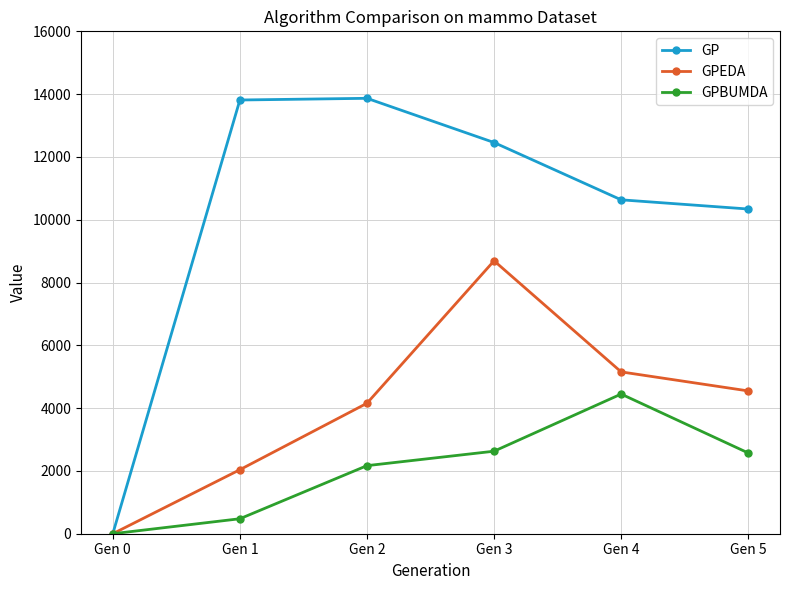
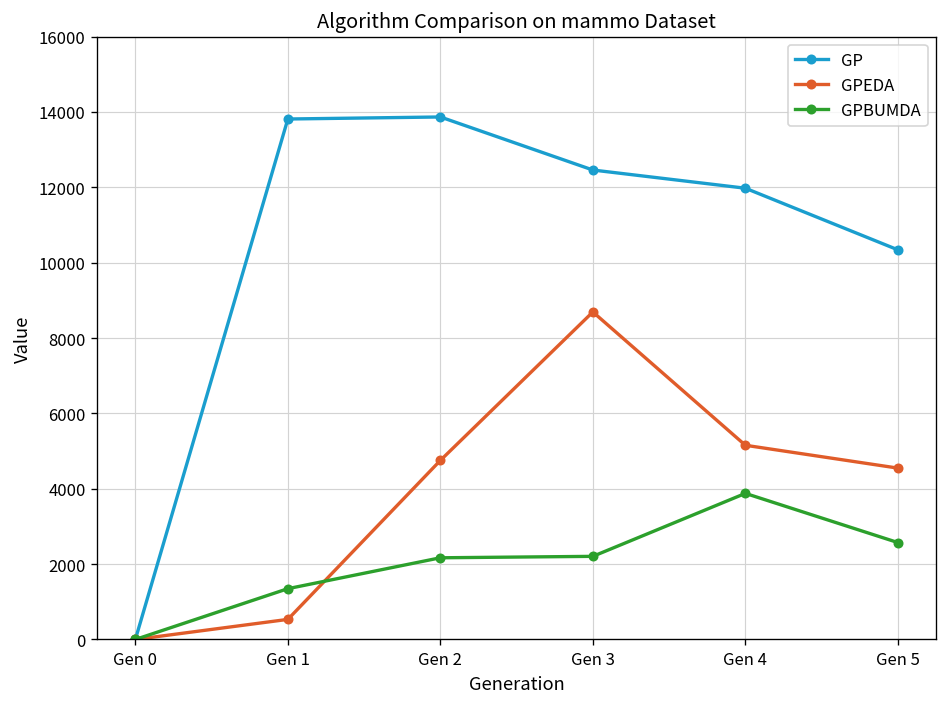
GPEDA, Gen 1: 2000 -> 500
GPBUMDA, Gen 1: 500 -> 1300
GPEDA, Gen 2: 4200 -> 4800
GPBUMDA, Gen 3: 2600 -> 2200
GP, Gen 4: 10600 -> 12000
GPBUMDA, Gen 4: 4400 -> 3900
